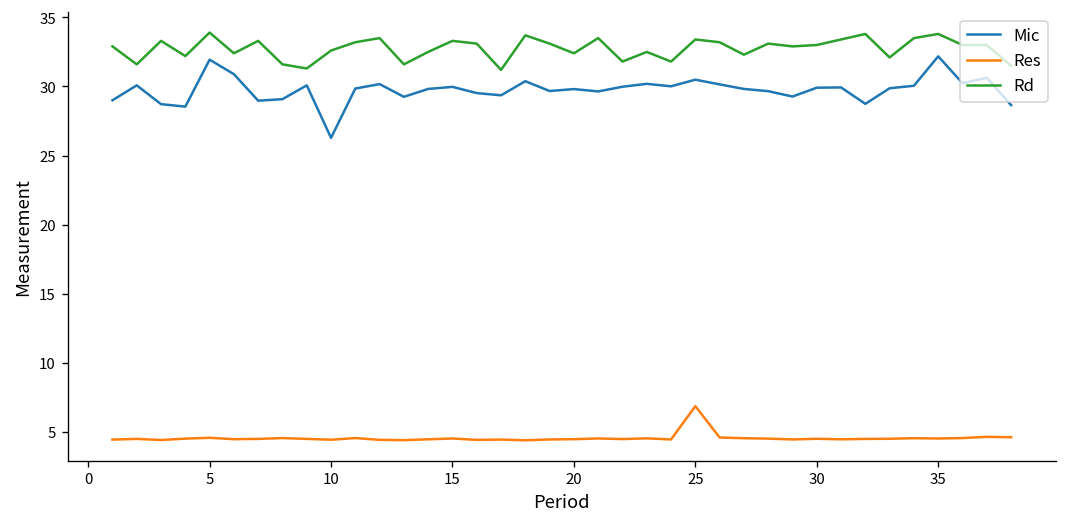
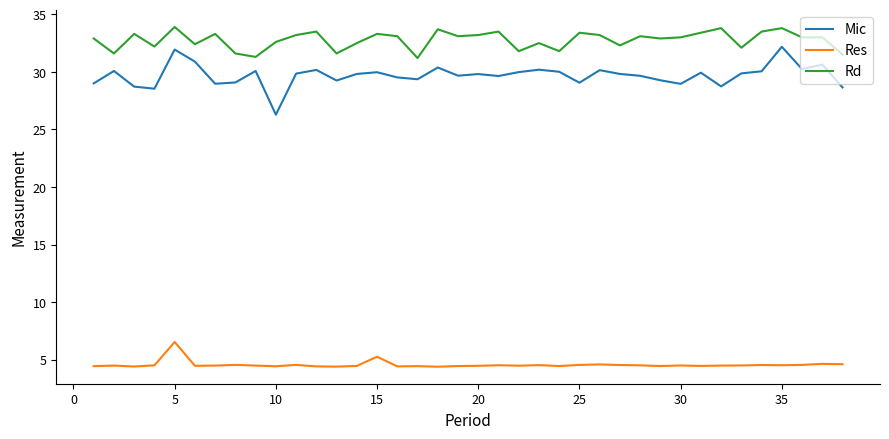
Res, 5: 4.6 -> 6.5
Res, 15: 4.5 -> 5.3
Rd, 20: 32.4 -> 33.2
Mic, 25: 30.5 -> 29.1
Res, 25: 6.9 -> 4.6
Mic, 30: 29.9 -> 29.0
